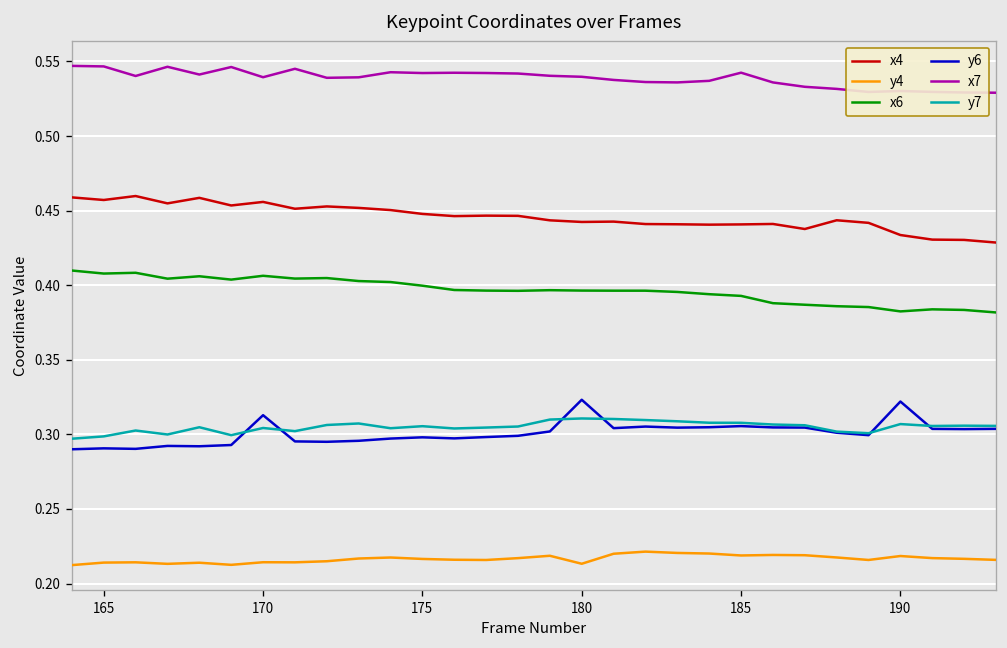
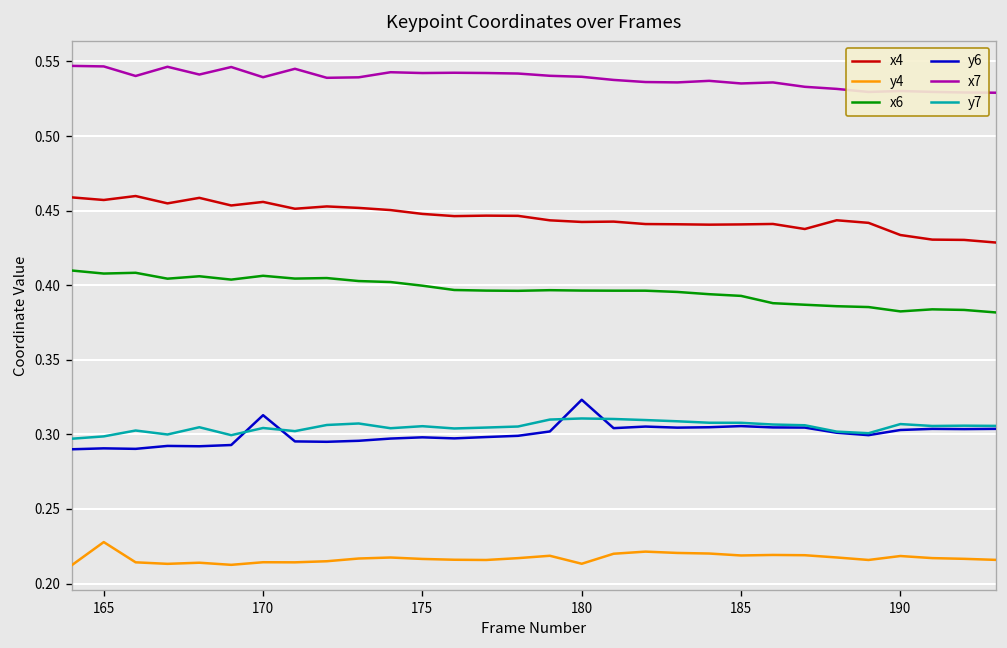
y4, 165: 0.214 -> 0.228
x7, 185: 0.542 -> 0.535
y6, 190: 0.322 -> 0.303
